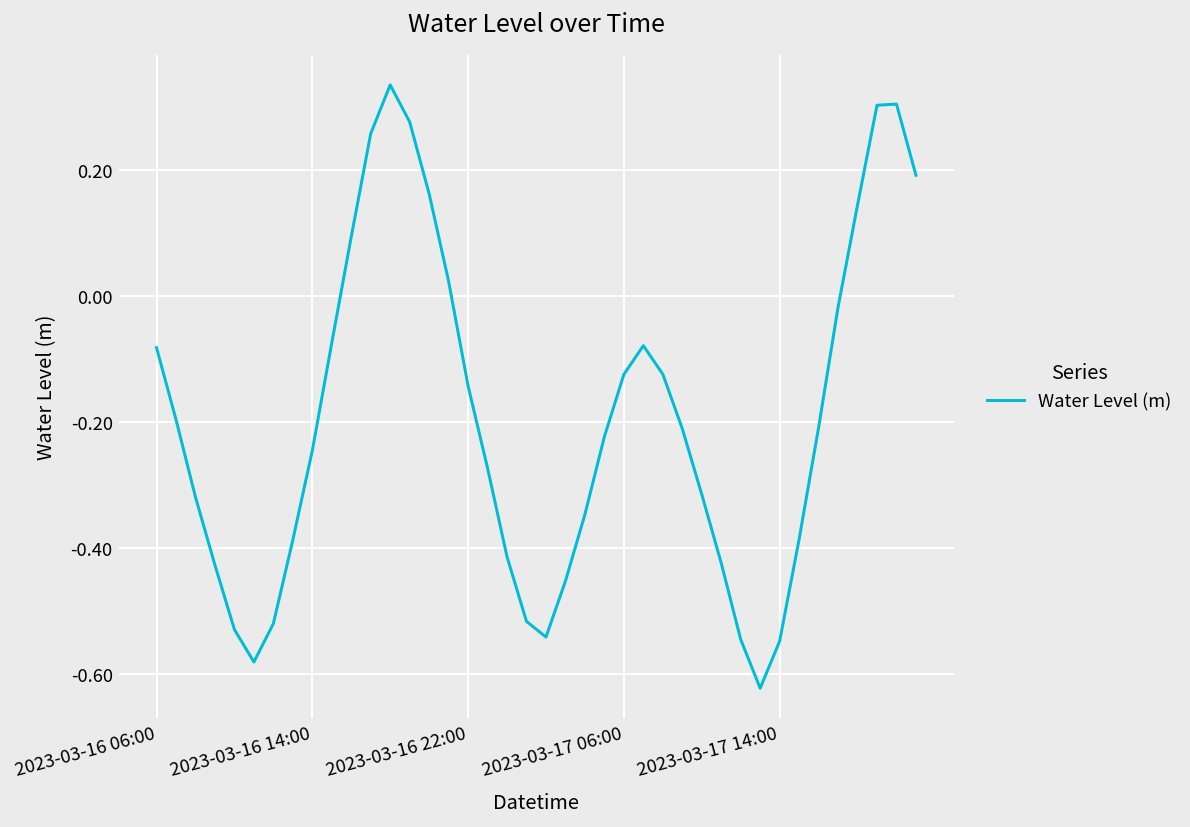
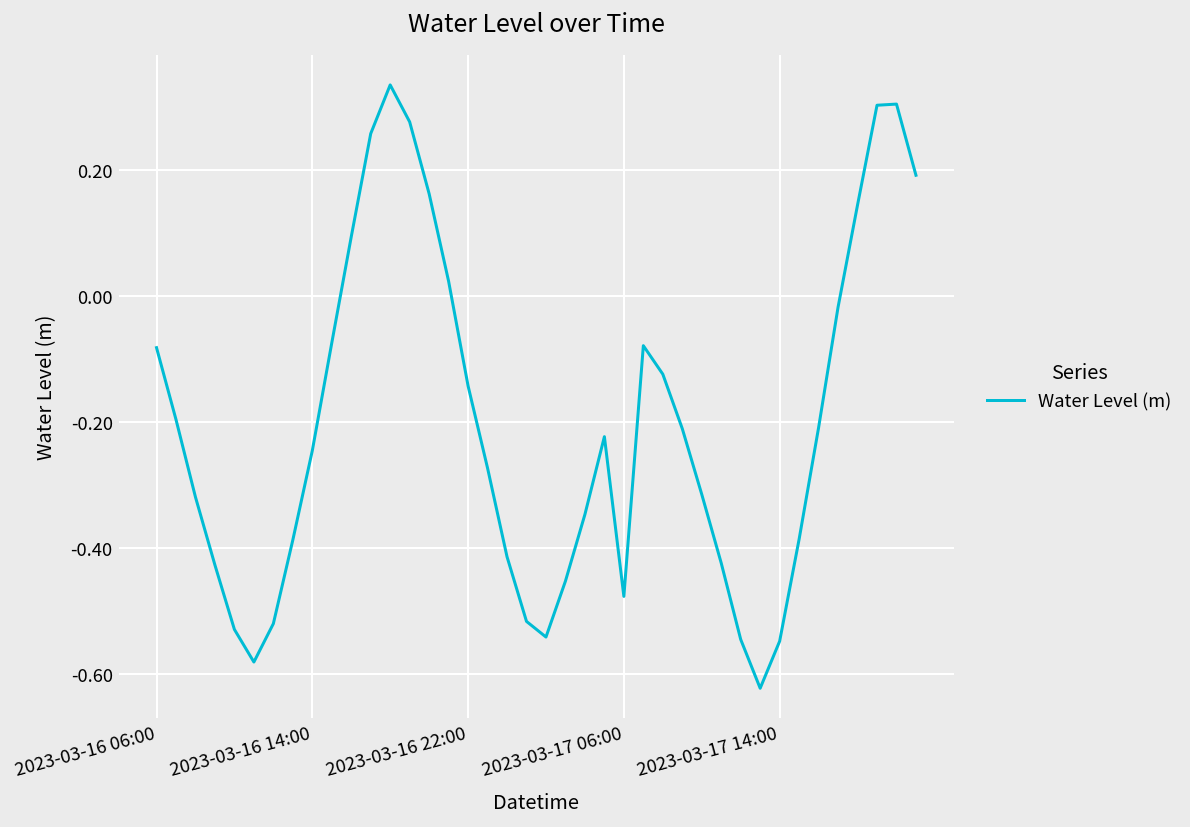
2023-03-17 06:00: -0.12 -> -0.48
